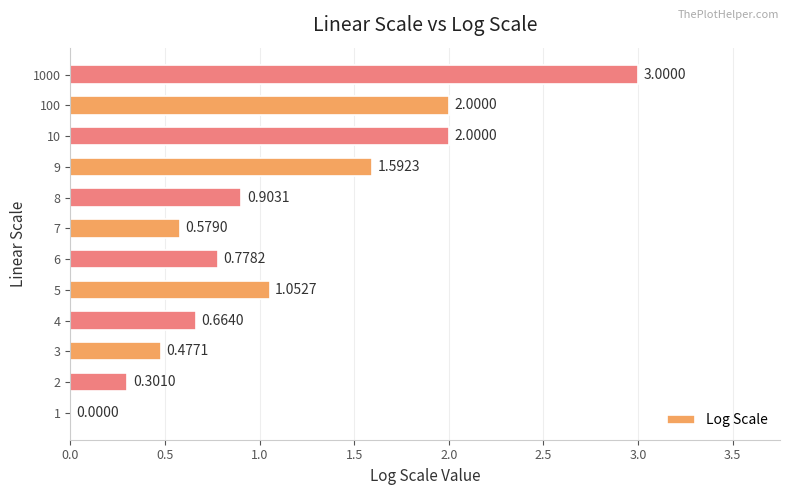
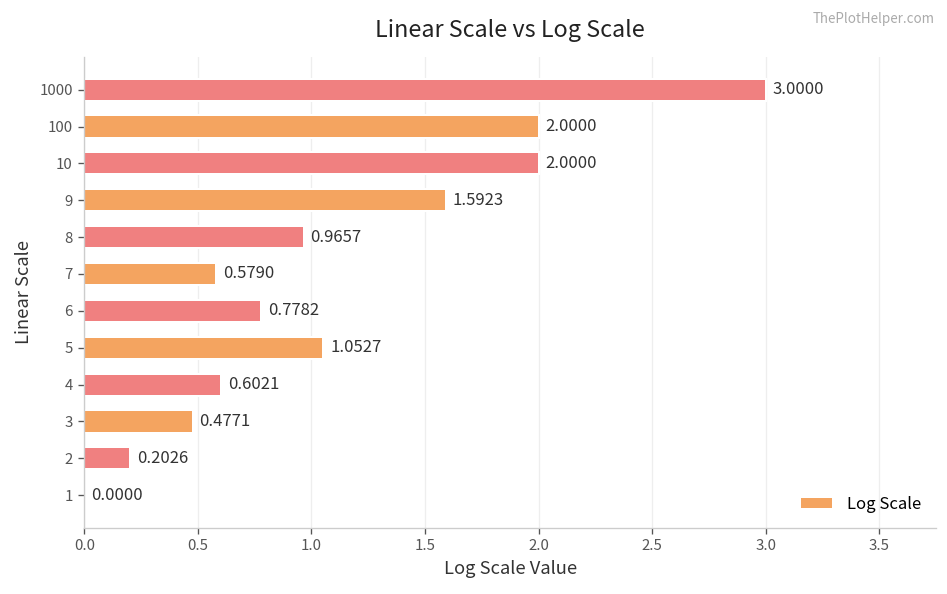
8: 0.9031 -> 0.9657
4: 0.6640 -> 0.6021
2: 0.3010 -> 0.2026
